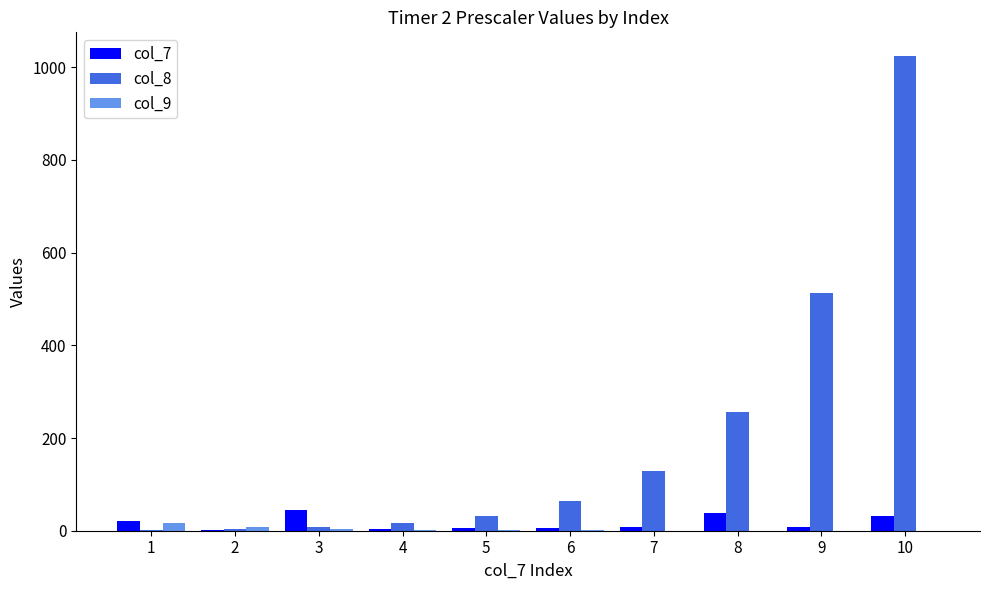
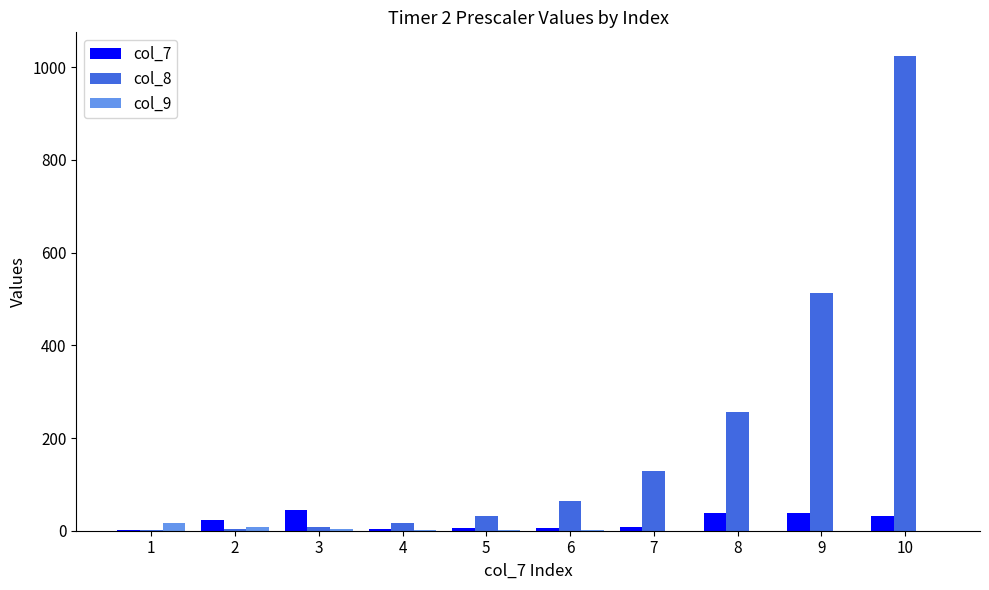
col_7, 1: 20 -> 0
col_7, 2: 0 -> 20
col_7, 9: 10 -> 40
